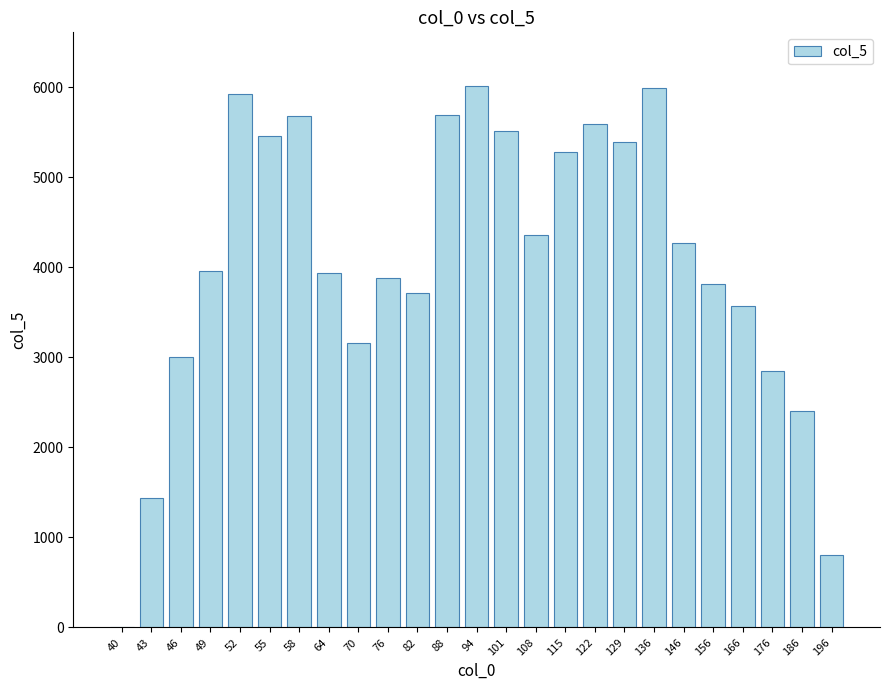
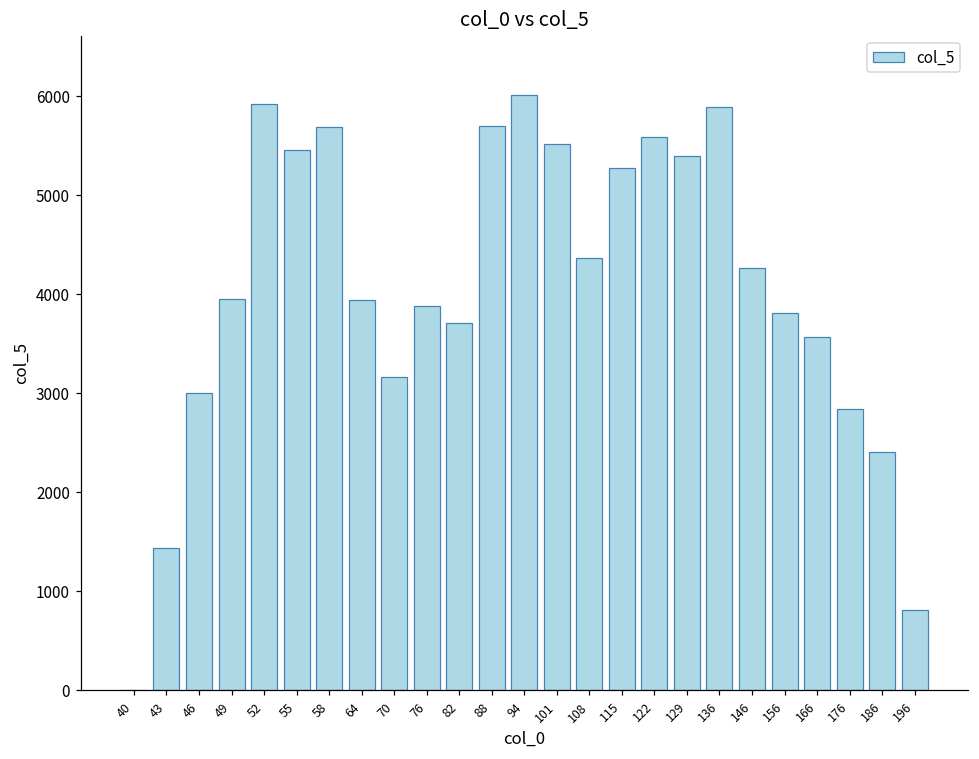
136: 6000 -> 5900
